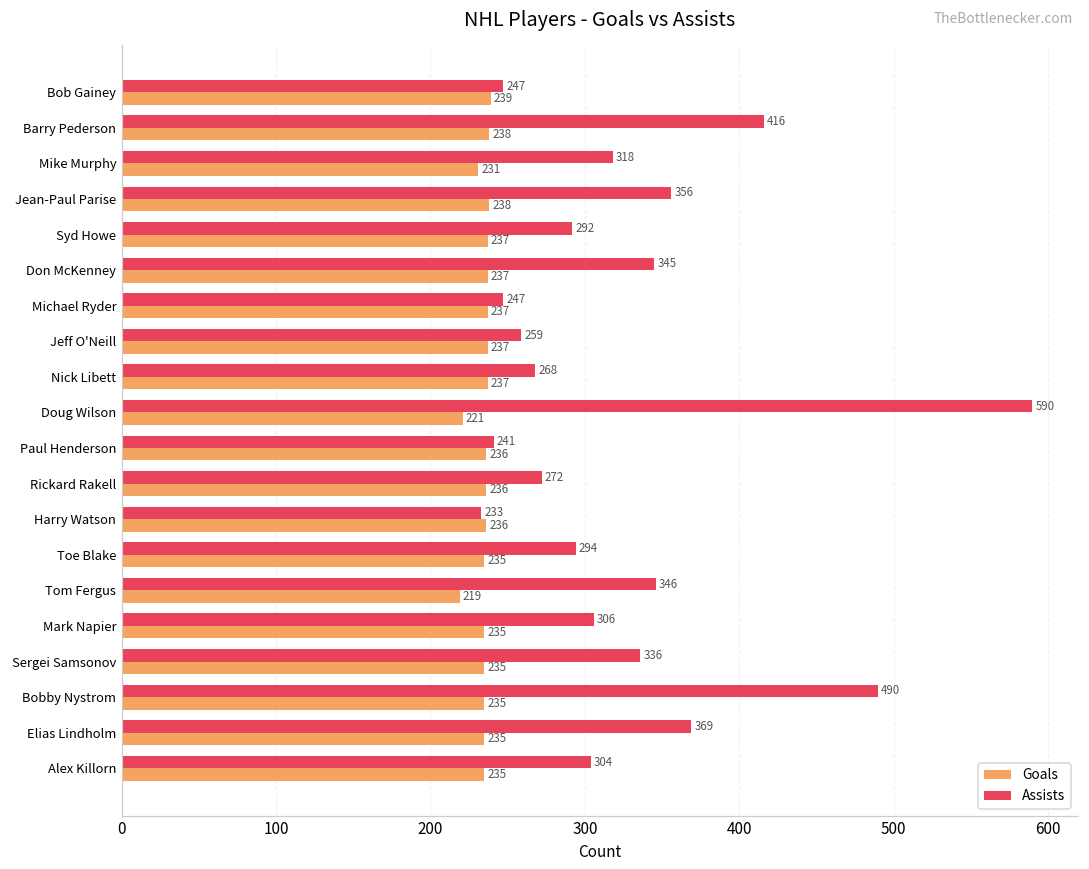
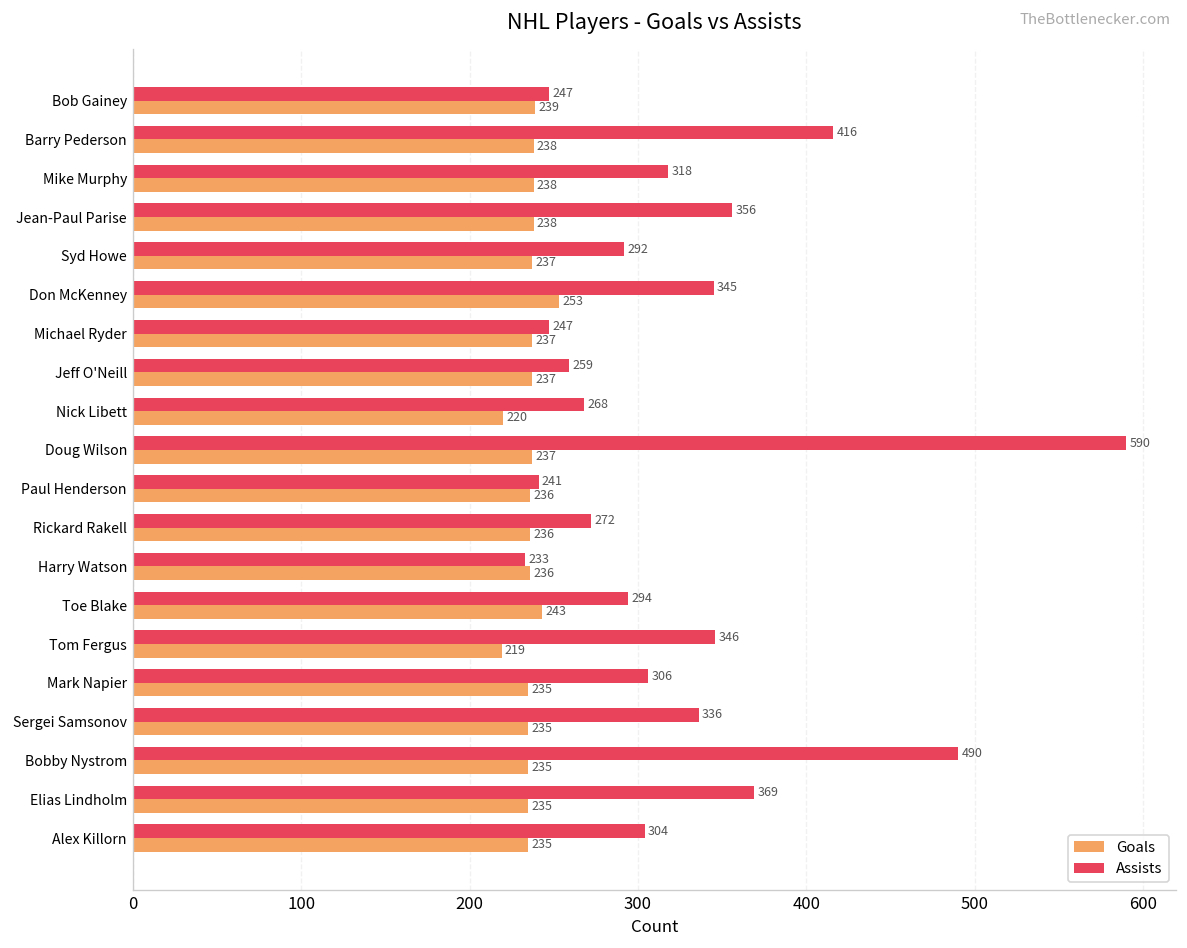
Goals, Mike Murphy: 231 -> 238
Goals, Don McKenney: 237 -> 253
Goals, Nick Libett: 237 -> 220
Goals, Doug Wilson: 221 -> 237
Goals, Toe Blake: 235 -> 243
